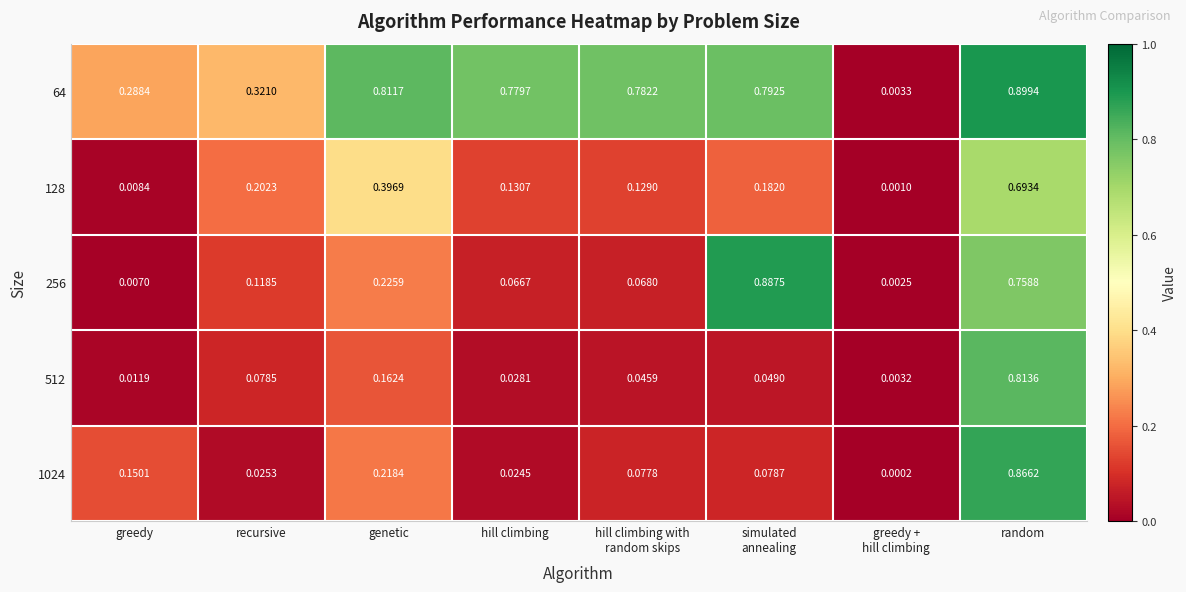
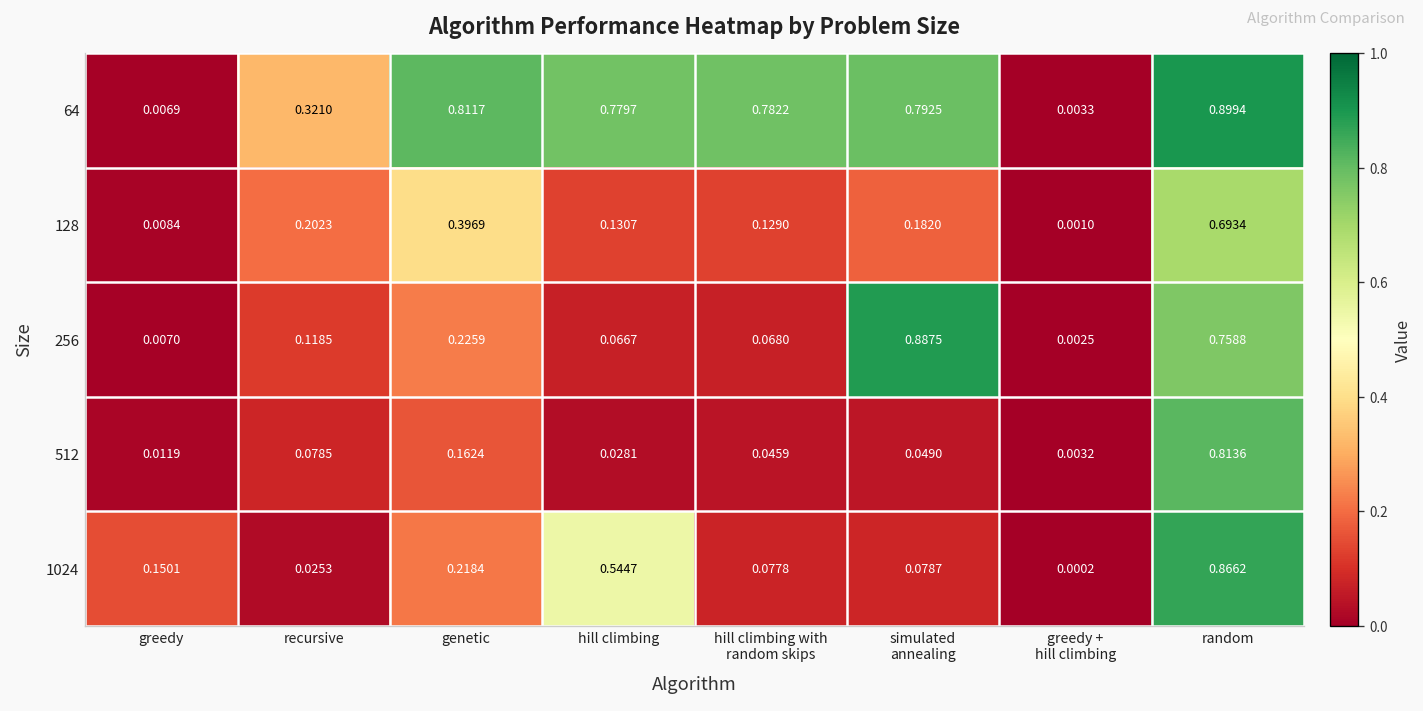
64, greedy: 0.2884 -> 0.0069
1024, hill climbing: 0.0245 -> 0.5447
